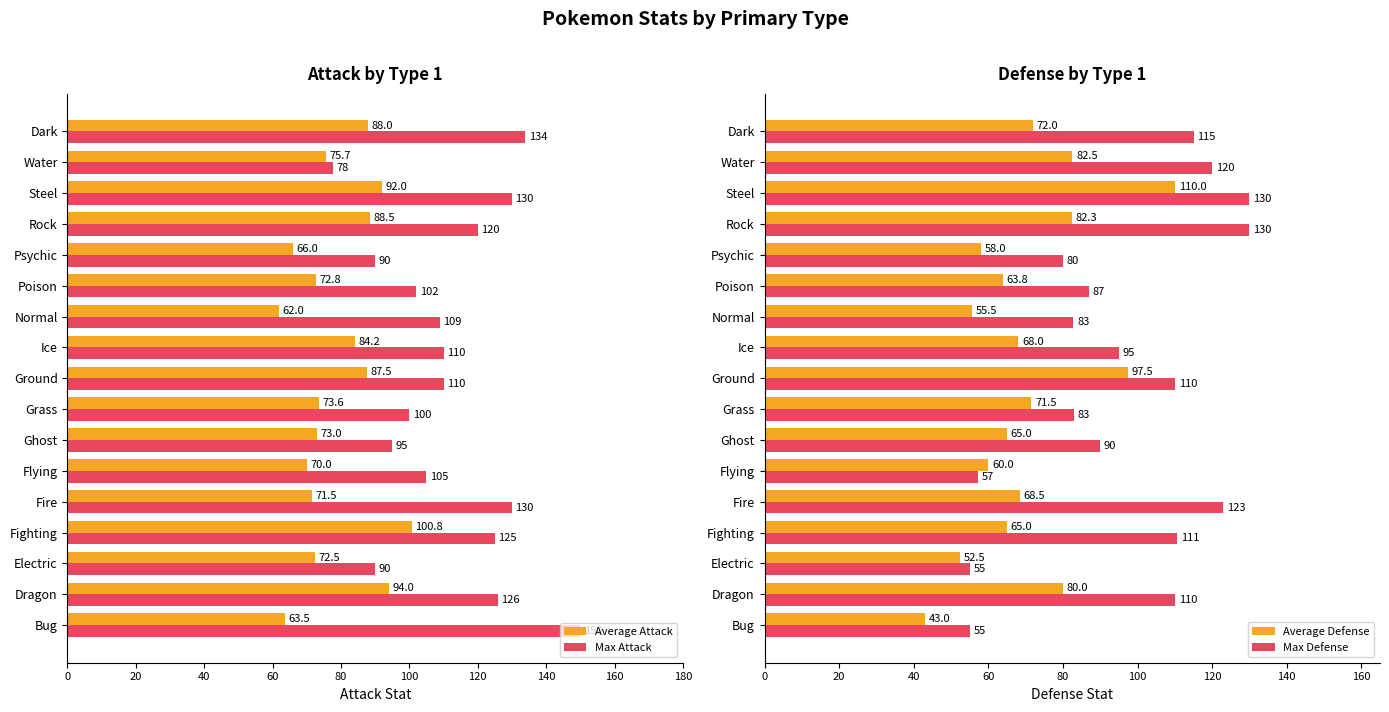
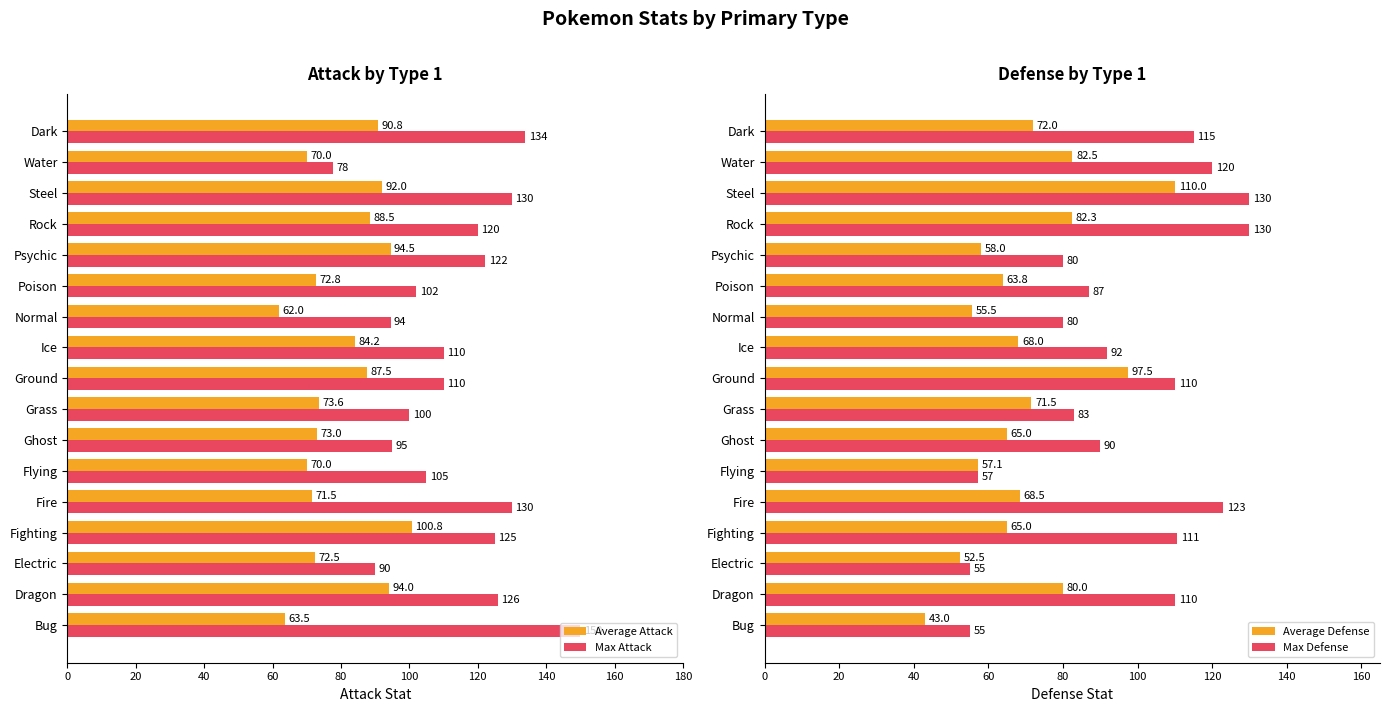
Attack by Type 1, Average Attack, Dark: 88.0 -> 90.8
Attack by Type 1, Average Attack, Water: 75.7 -> 70.0
Attack by Type 1, Average Attack, Psychic: 66.0 -> 94.5
Attack by Type 1, Max Attack, Psychic: 90 -> 122
Attack by Type 1, Max Attack, Normal: 109 -> 94
Defense by Type 1, Max Defense, Normal: 83 -> 80
Defense by Type 1, Max Defense, Ice: 95 -> 92
Defense by Type 1, Average Defense, Flying: 60.0 -> 57.1
